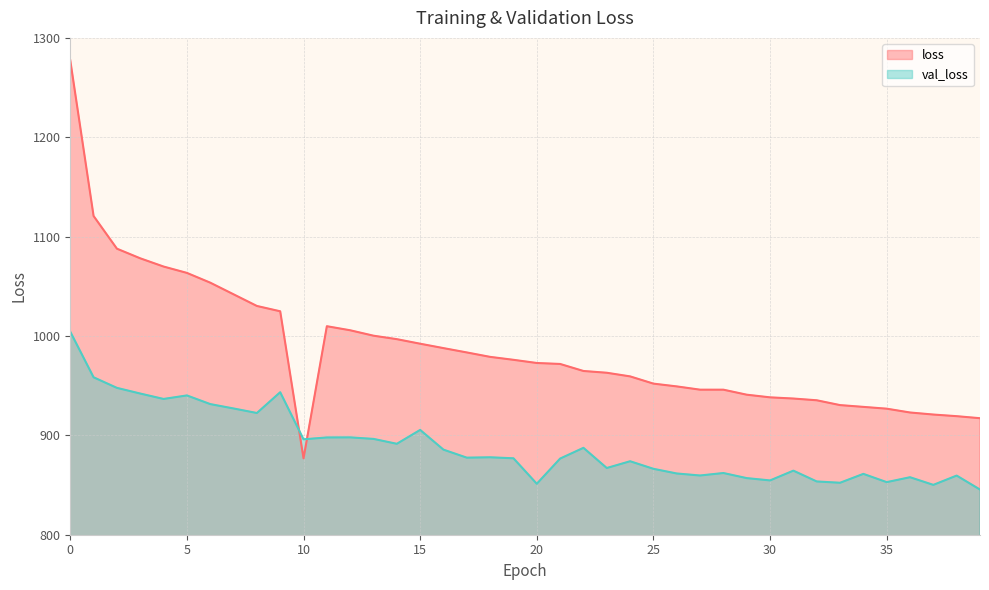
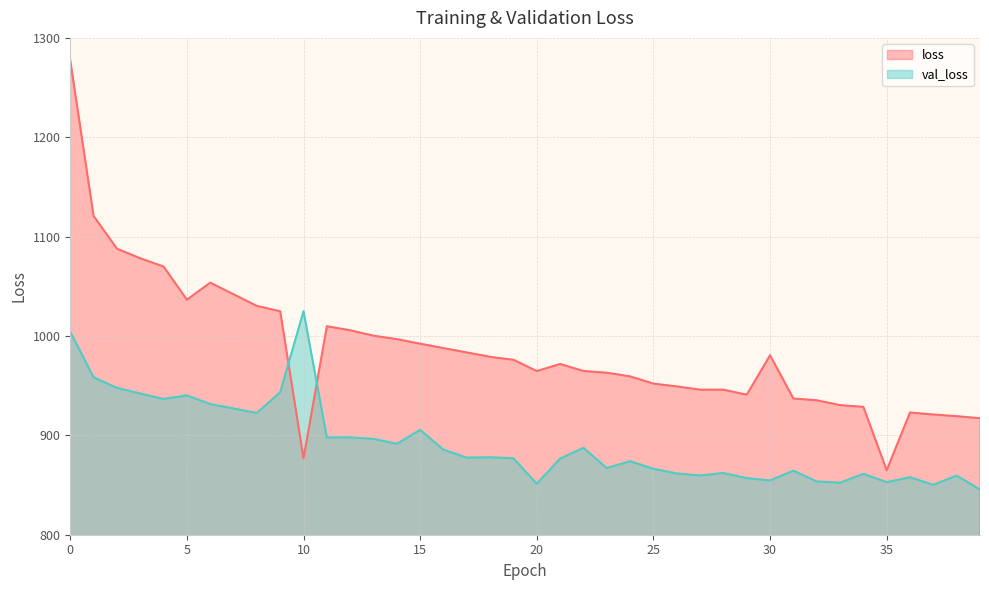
loss, 5: 1060 -> 1040
val_loss, 10: 900 -> 1020
loss, 20: 970 -> 960
loss, 30: 940 -> 980
loss, 35: 930 -> 860
